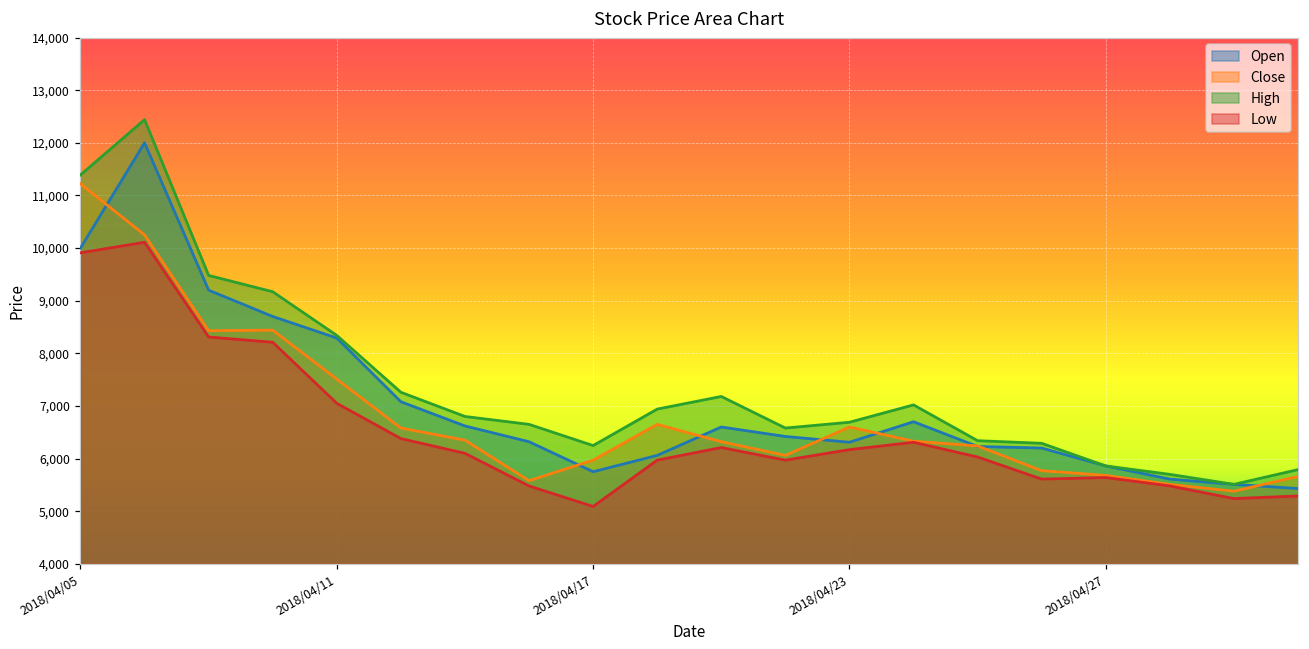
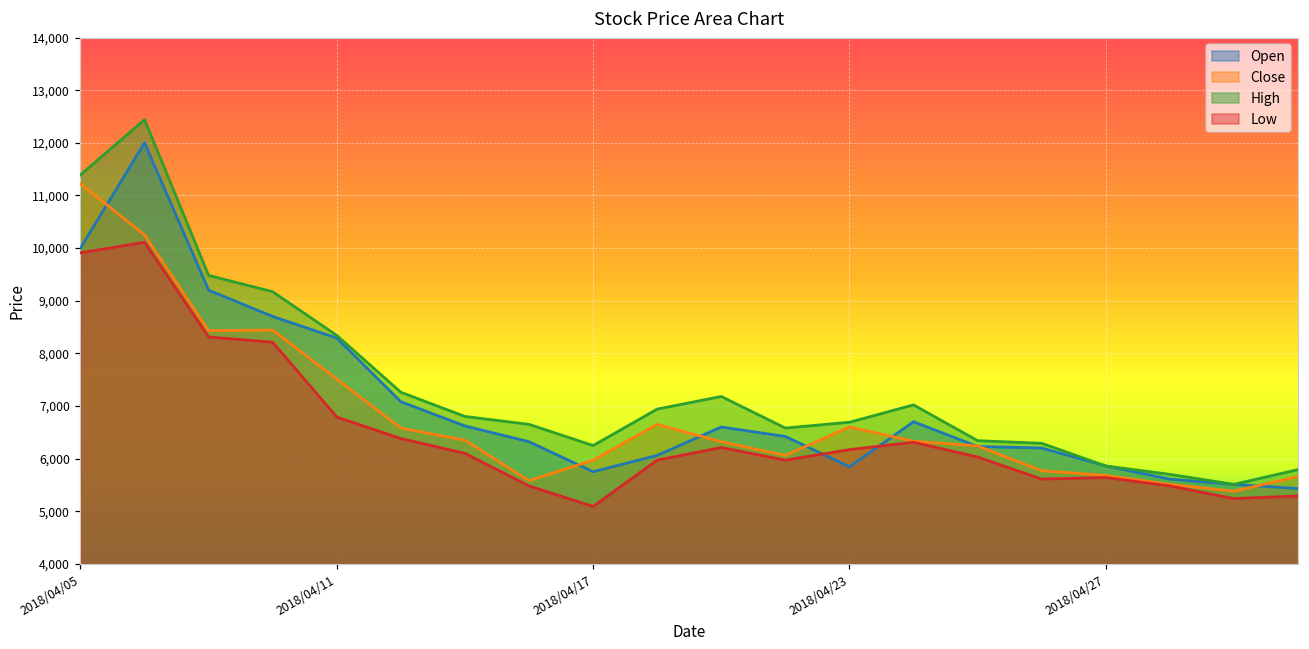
Low, 2018/04/11: 7,100 -> 6,800
Open, 2018/04/23: 6,300 -> 5,800
